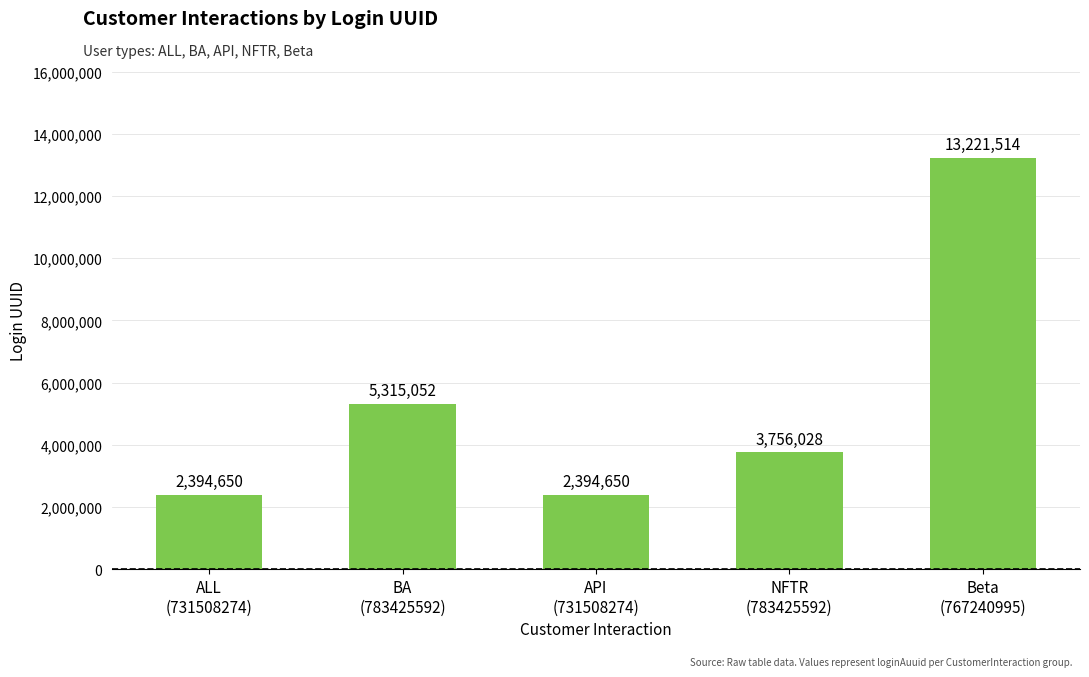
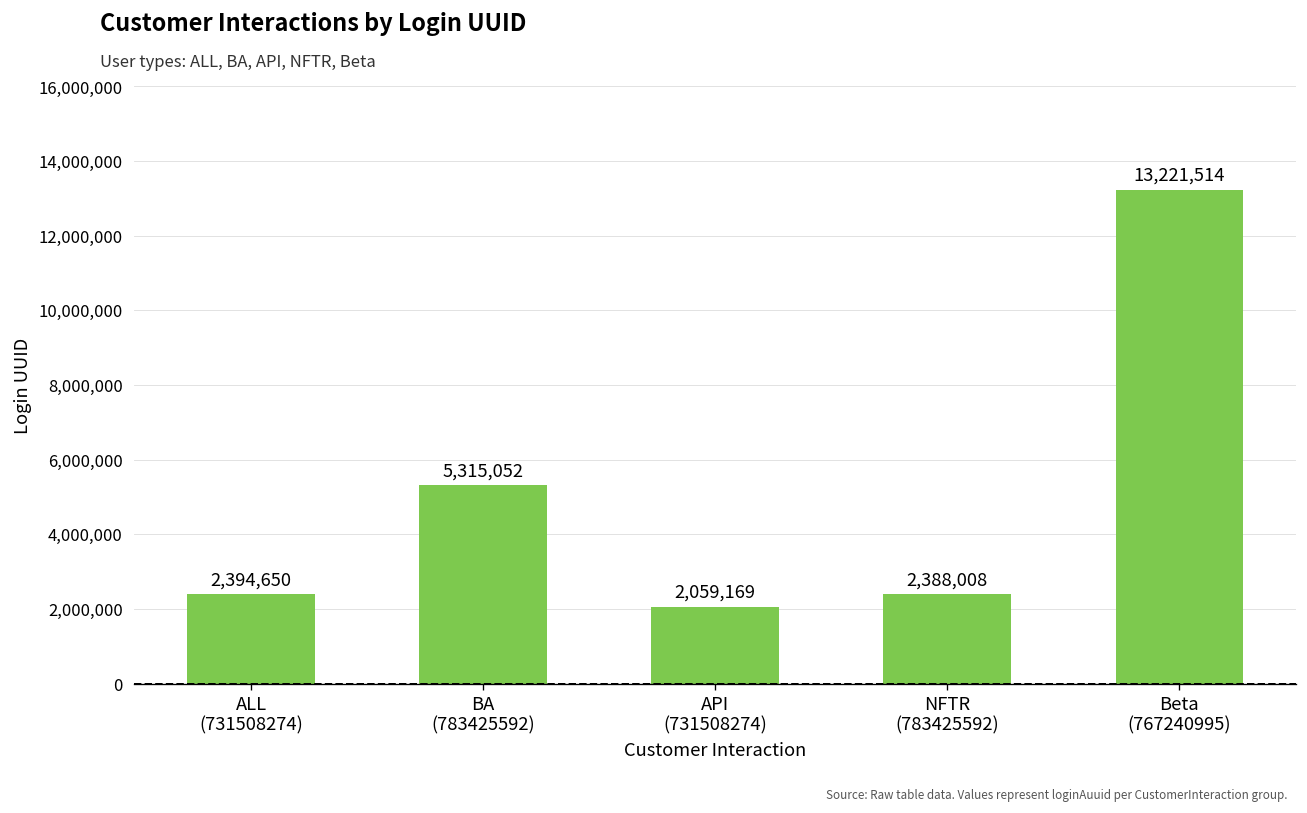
API (731508274): 2,394,650 -> 2,059,169
NFTR (783425592): 3,756,028 -> 2,388,008
